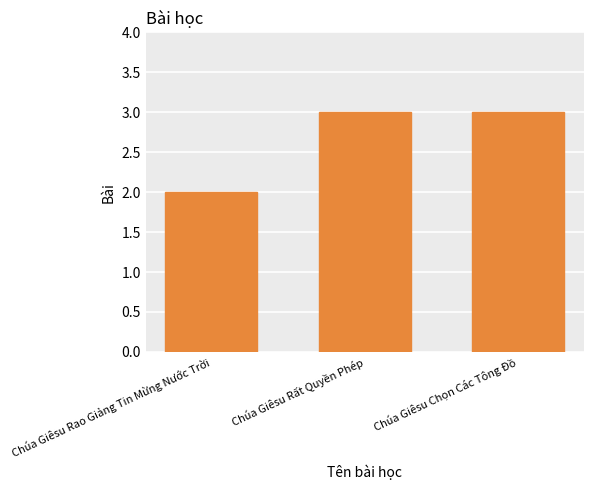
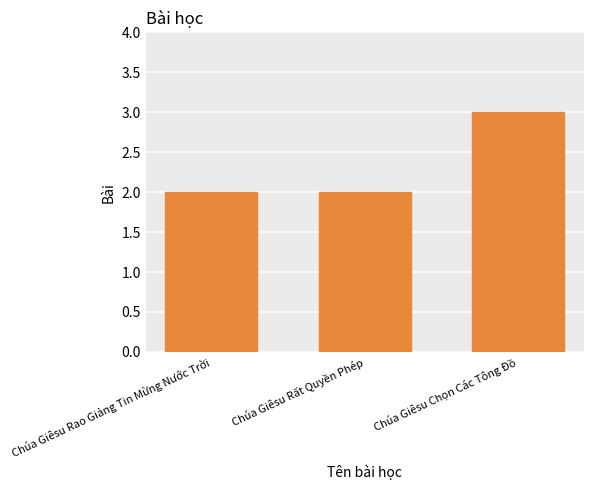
Chúa Giêsu Rất Quyền Phép: 3 -> 2
